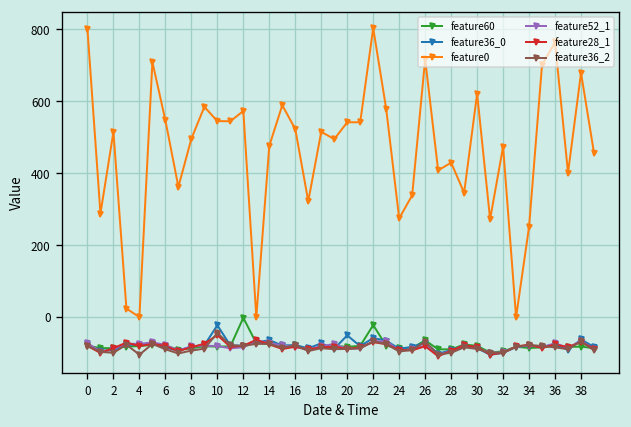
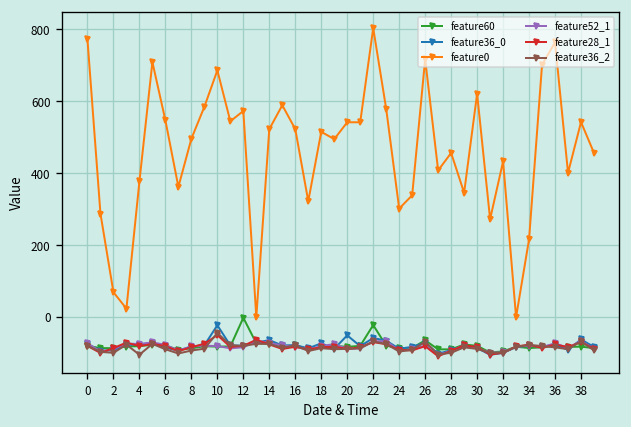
feature0, 0: 800 -> 770
feature0, 2: 510 -> 70
feature0, 4: 0 -> 380
feature0, 10: 540 -> 690
feature0, 14: 480 -> 520
feature0, 24: 270 -> 300
feature0, 28: 430 -> 460
feature0, 32: 470 -> 430
feature0, 34: 250 -> 220
feature0, 38: 680 -> 540
